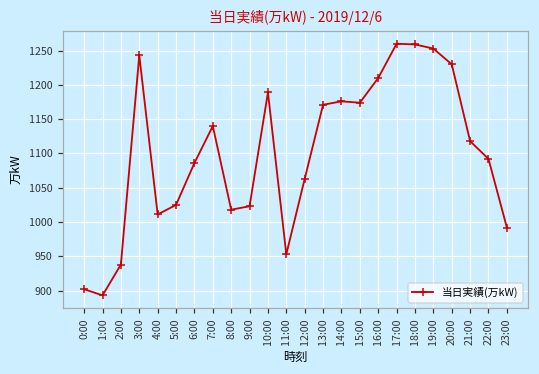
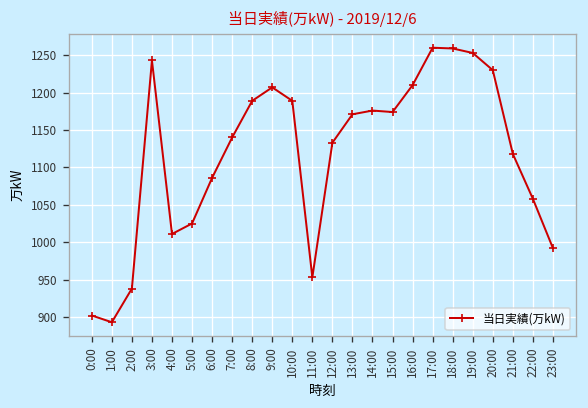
8:00: 1020 -> 1190
9:00: 1020 -> 1210
12:00: 1060 -> 1130
22:00: 1090 -> 1060
